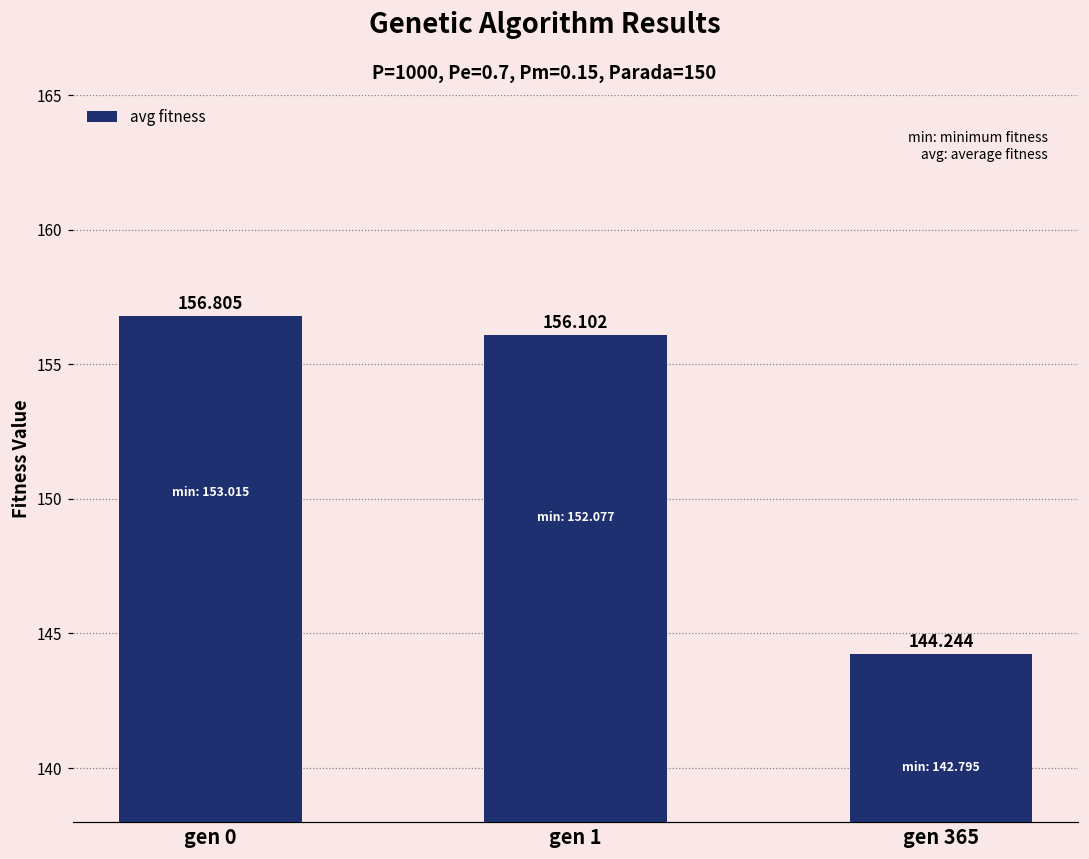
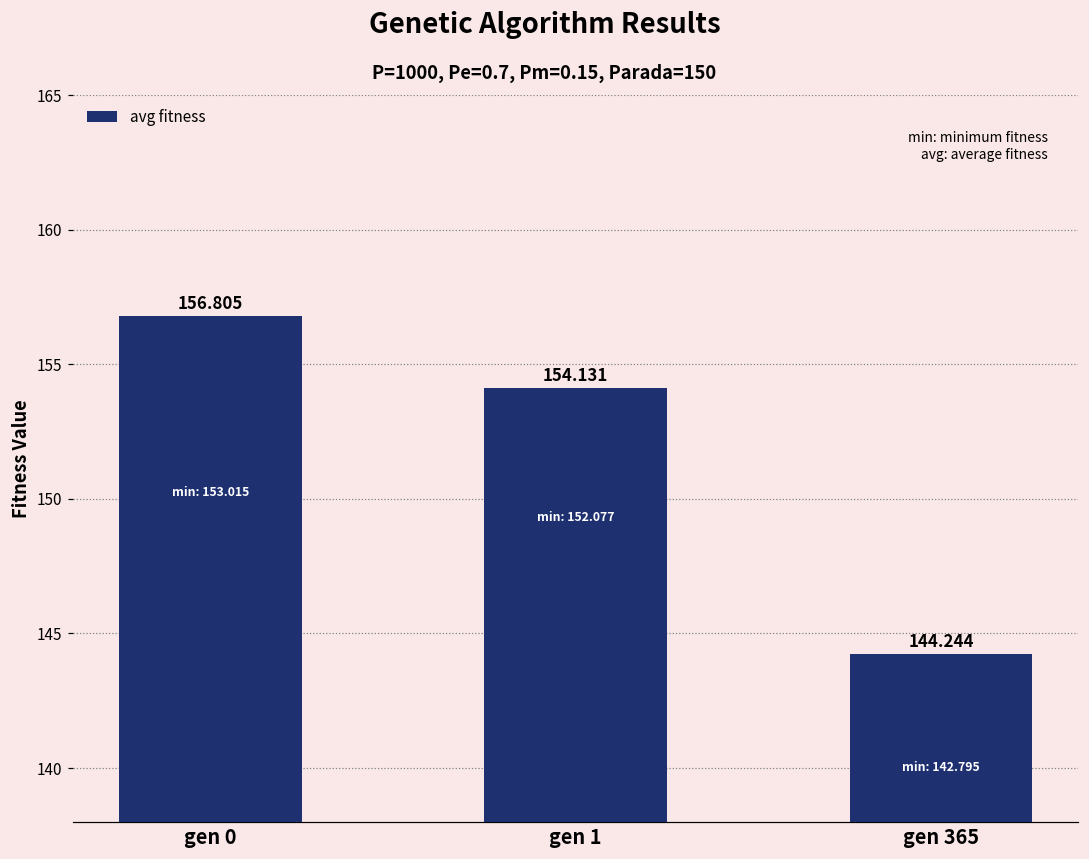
gen 1: 156.102 -> 154.131
